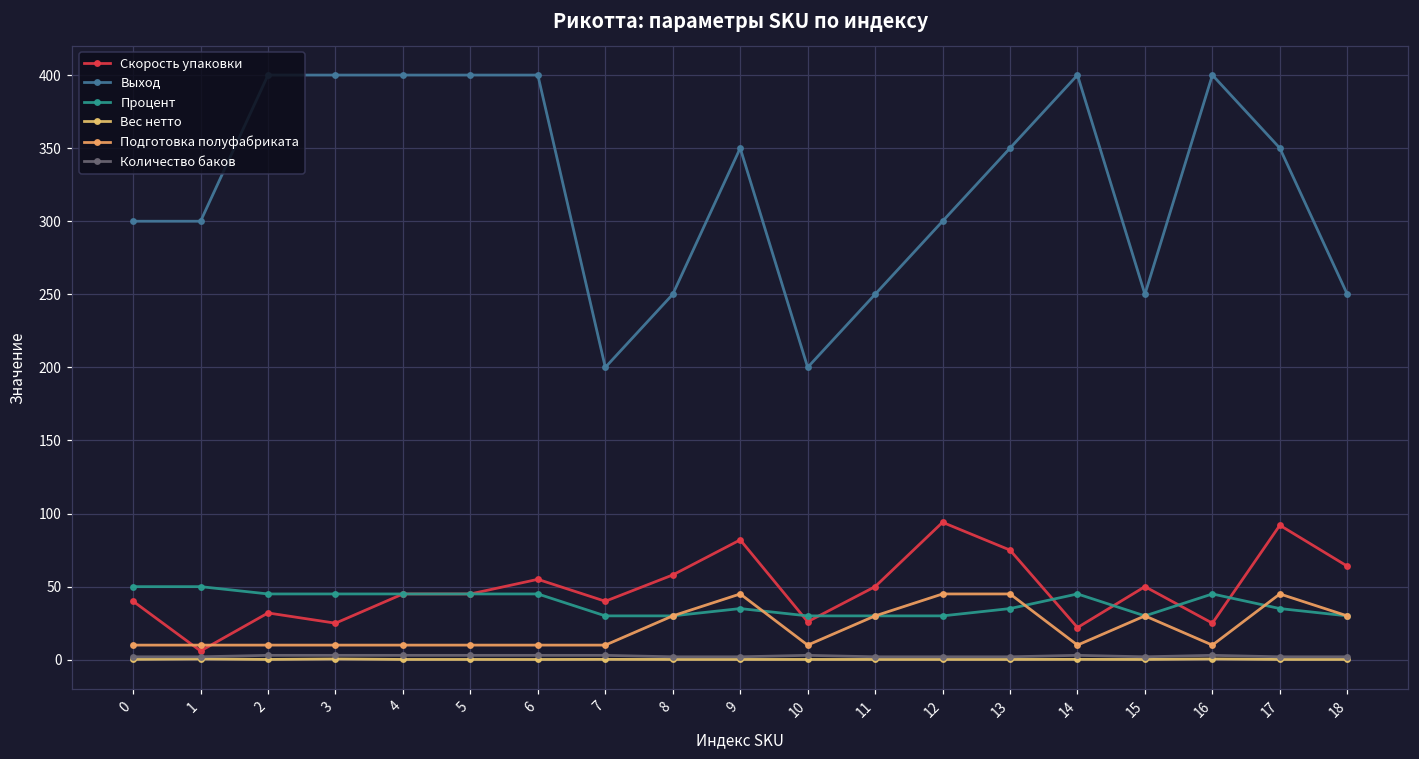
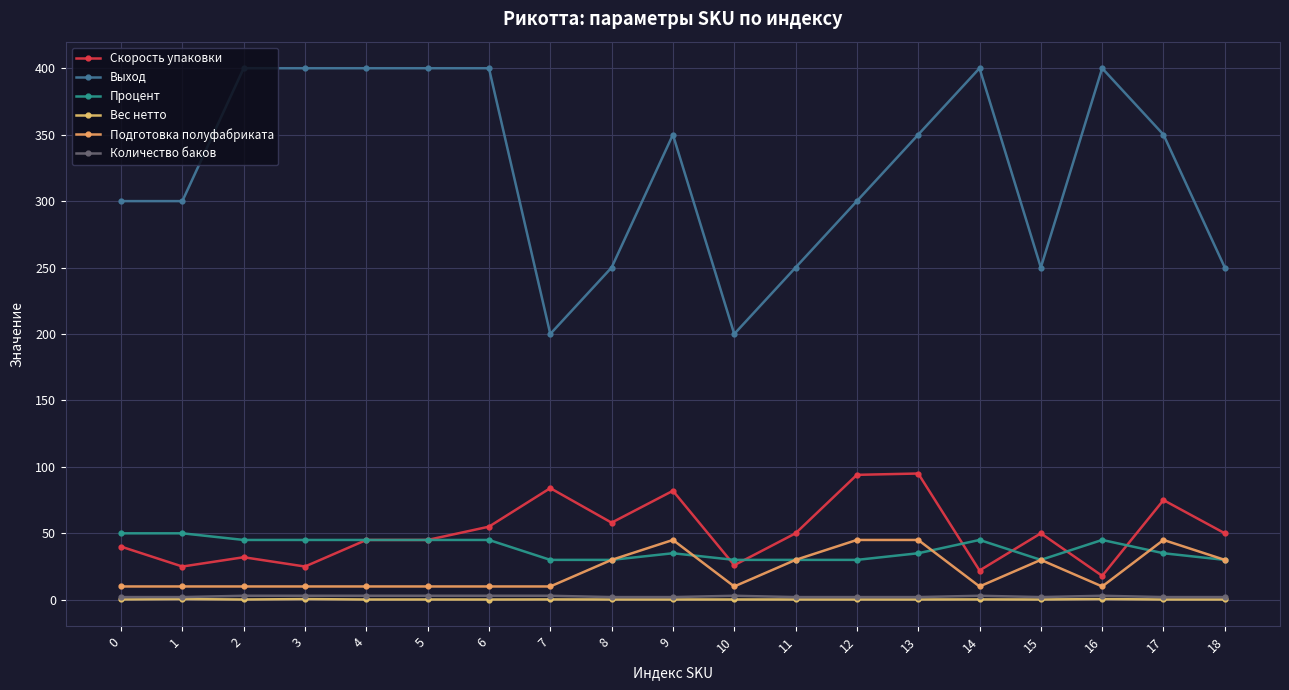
Скорость упаковки, 1: 6 -> 25
Скорость упаковки, 7: 40 -> 84
Скорость упаковки, 13: 75 -> 95
Скорость упаковки, 16: 25 -> 18
Скорость упаковки, 17: 92 -> 75
Скорость упаковки, 18: 64 -> 50
